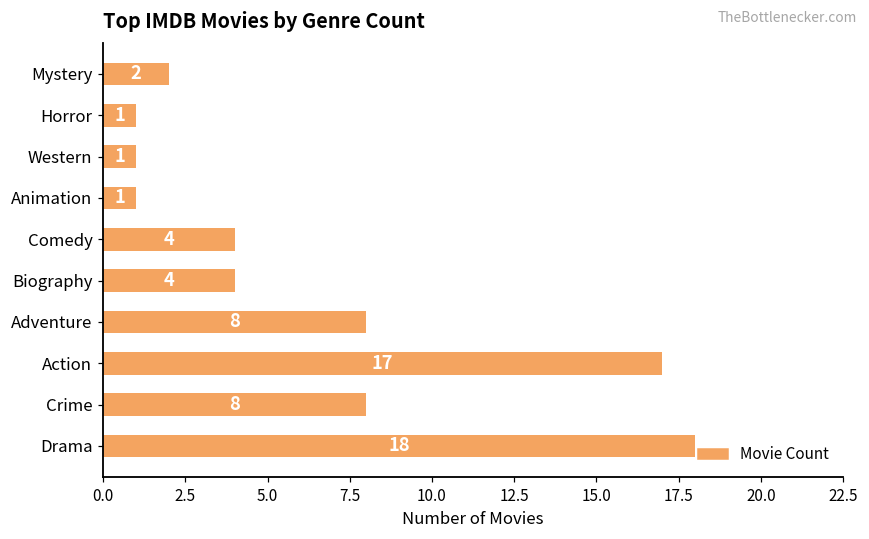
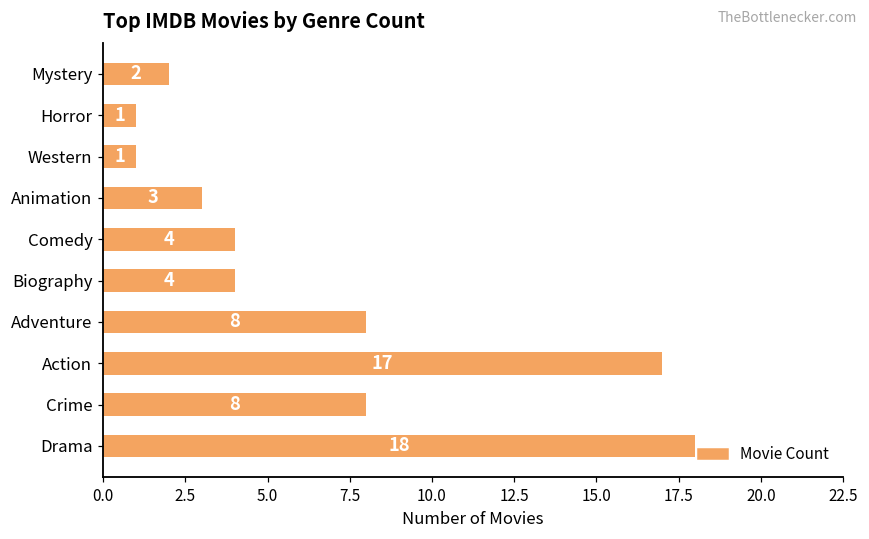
Animation: 1 -> 3
